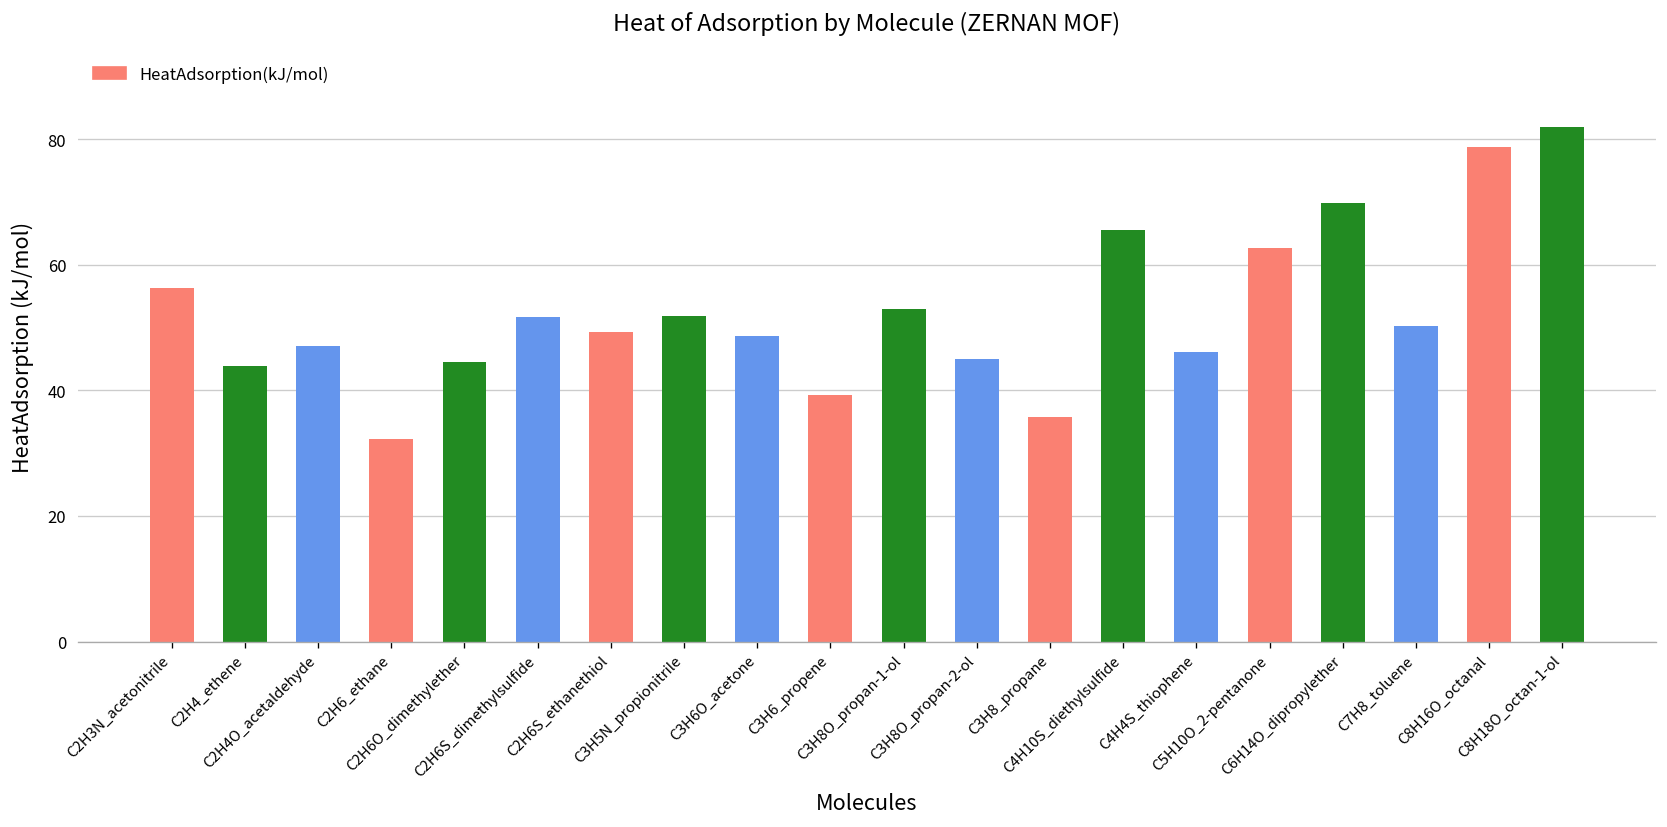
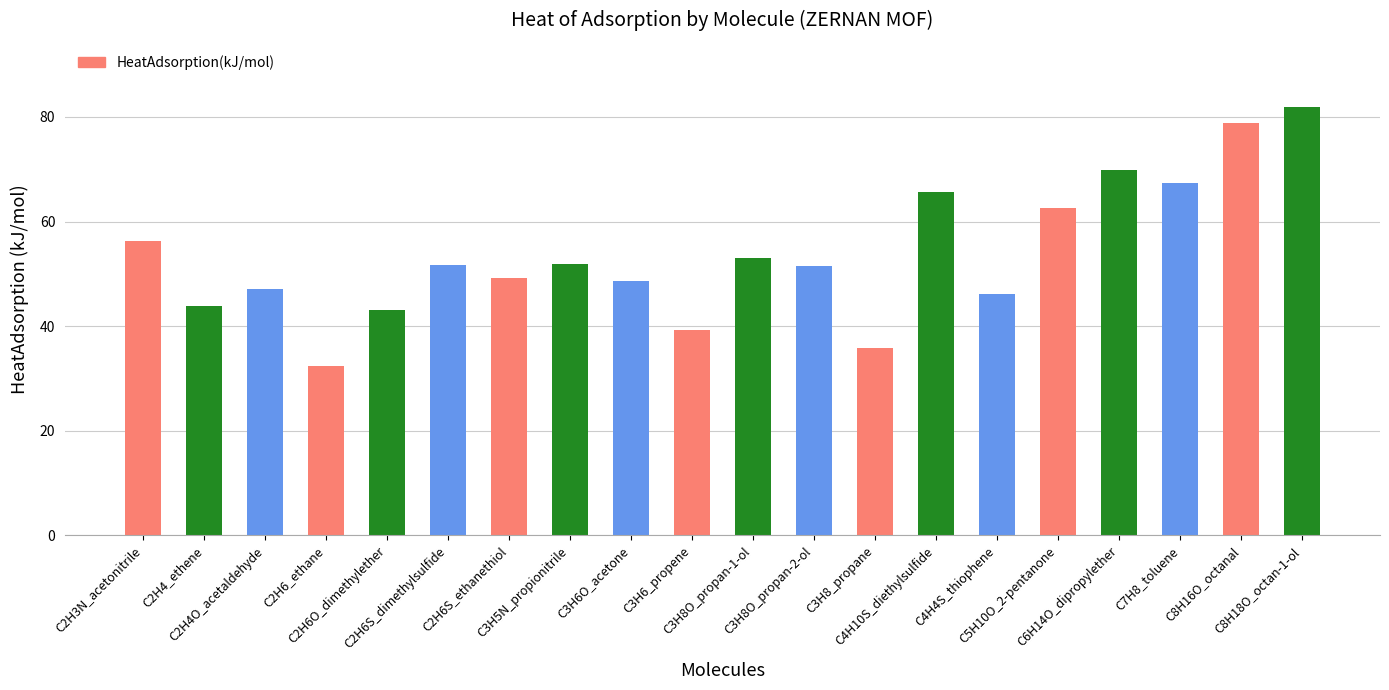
C2H6O_dimethylether: 45 -> 43
C3H8O_propan-2-ol: 45 -> 52
C7H8_toluene: 50 -> 67
